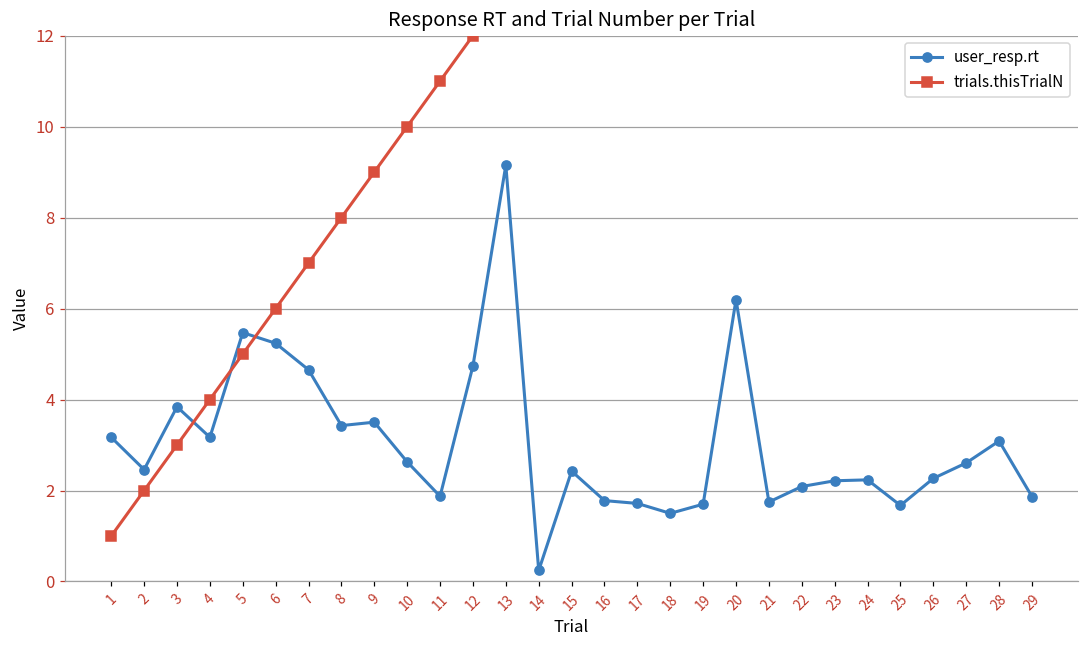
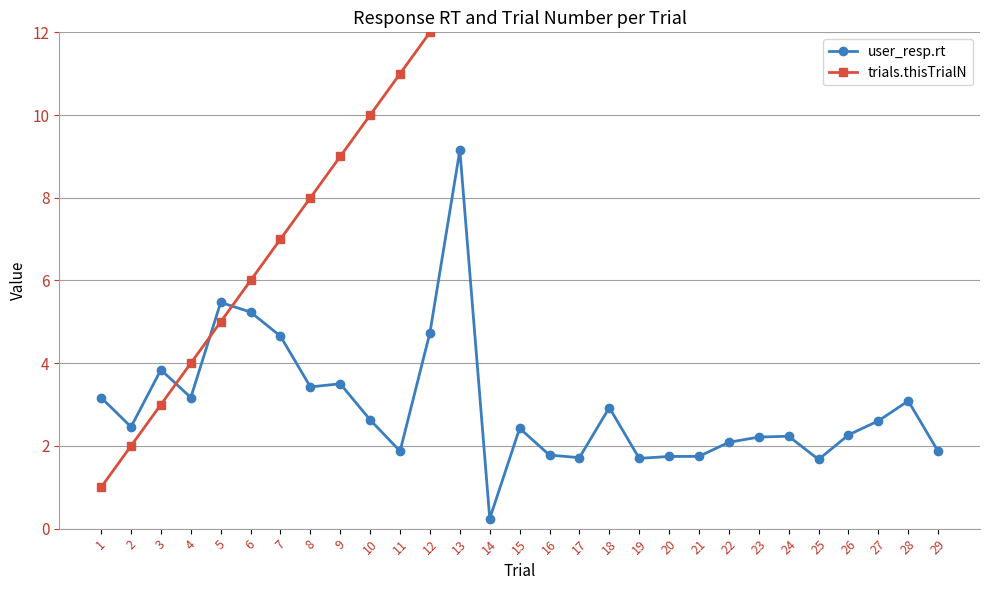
user_resp.rt, 18: 1.5 -> 2.9
user_resp.rt, 20: 6.2 -> 1.7
